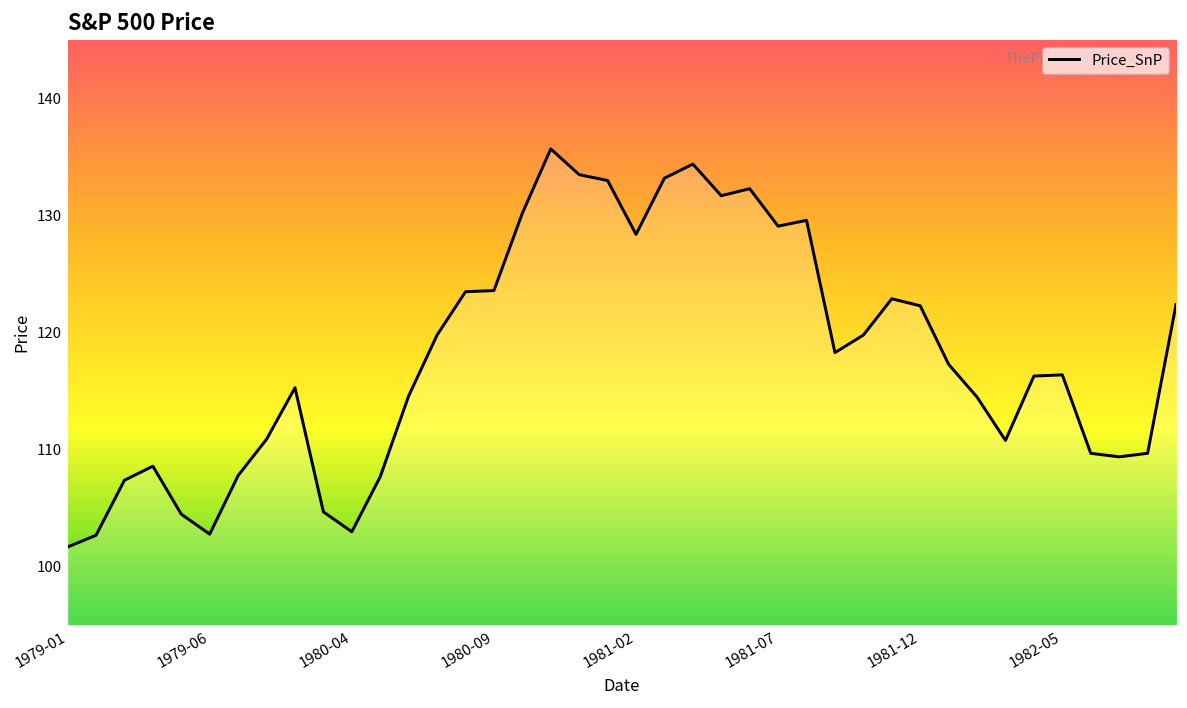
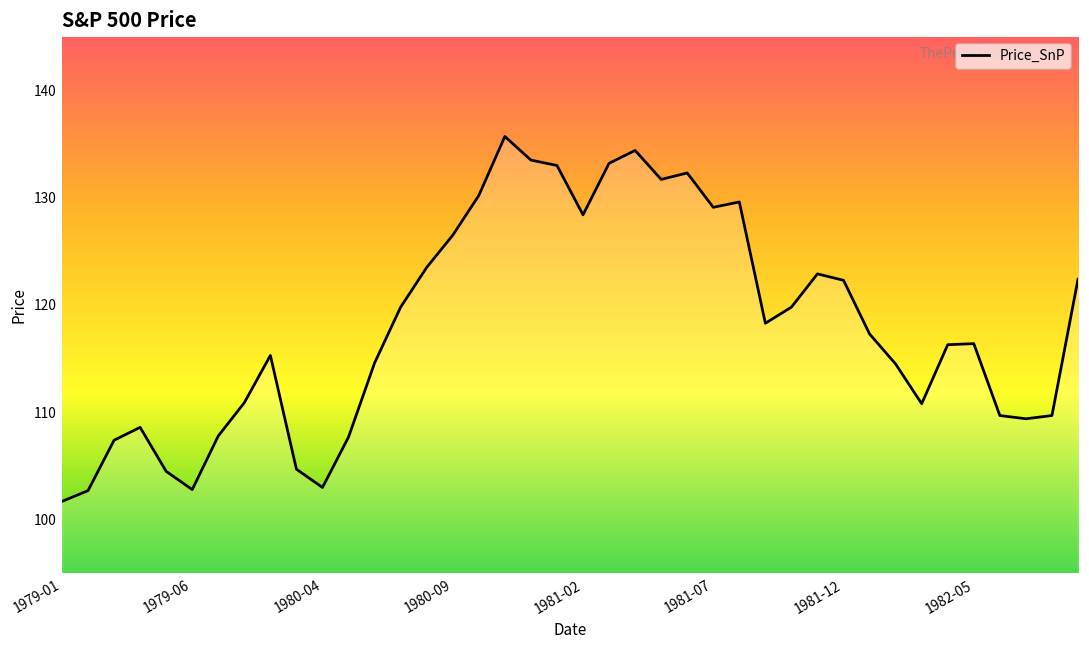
1980-09: 124 -> 127
